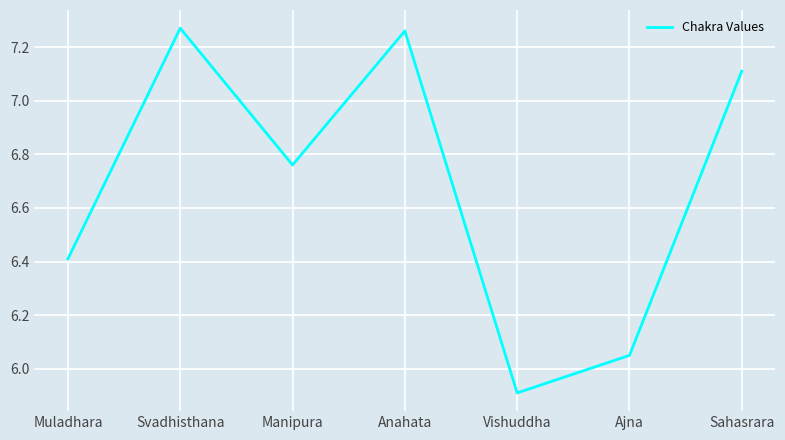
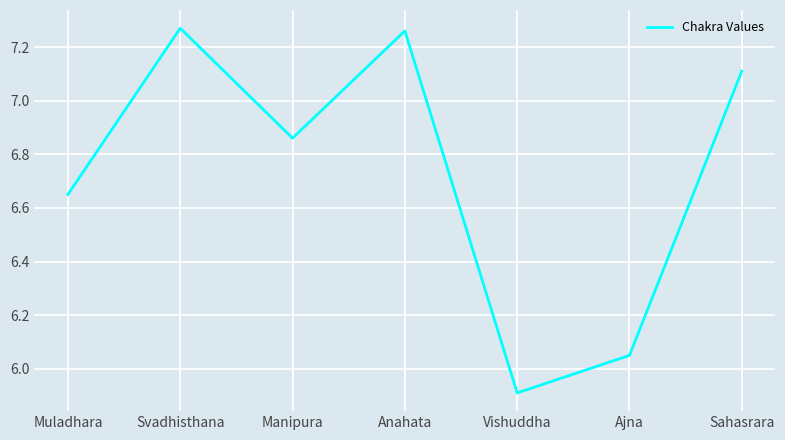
Muladhara: 6.41 -> 6.65
Manipura: 6.76 -> 6.86
